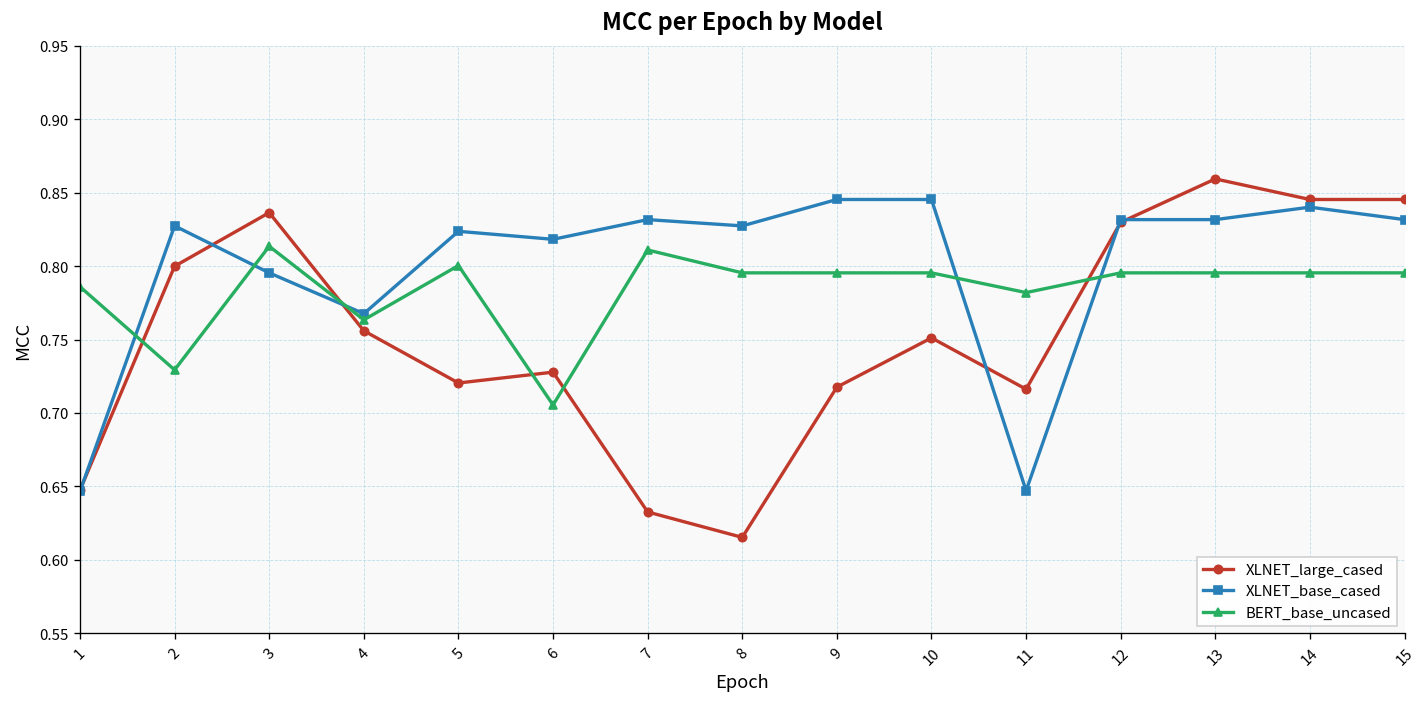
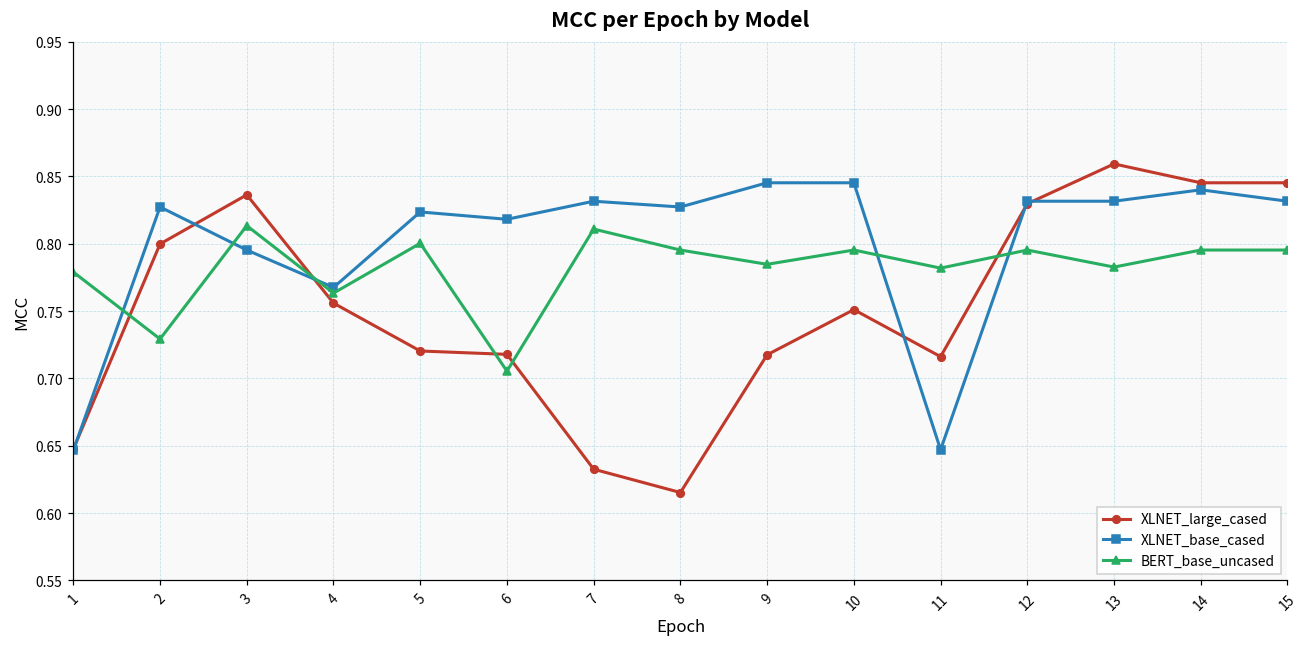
BERT_base_uncased, 1: 0.786 -> 0.779
XLNET_large_cased, 6: 0.728 -> 0.718
BERT_base_uncased, 9: 0.795 -> 0.785
BERT_base_uncased, 13: 0.795 -> 0.783
